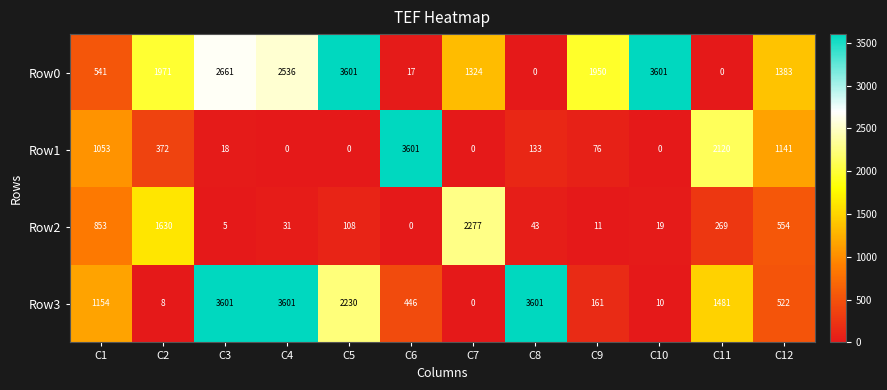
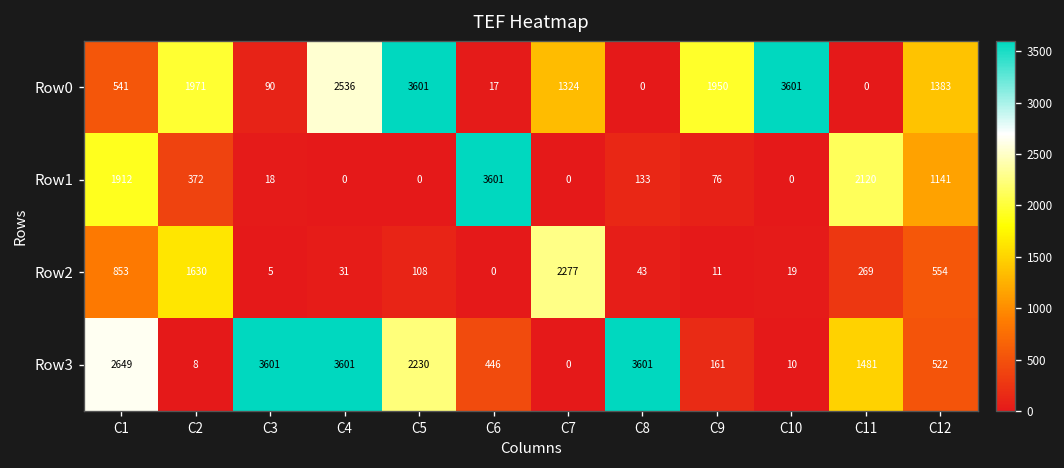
Row0, C3: 2661 -> 90
Row1, C1: 1053 -> 1912
Row3, C1: 1154 -> 2649
